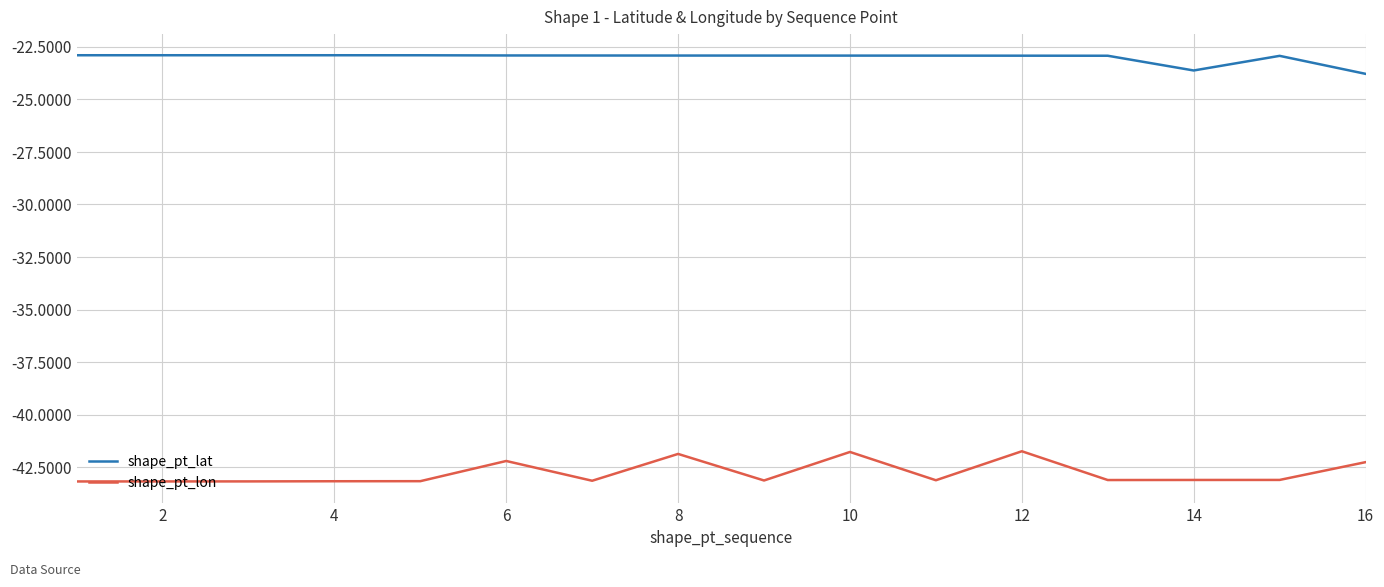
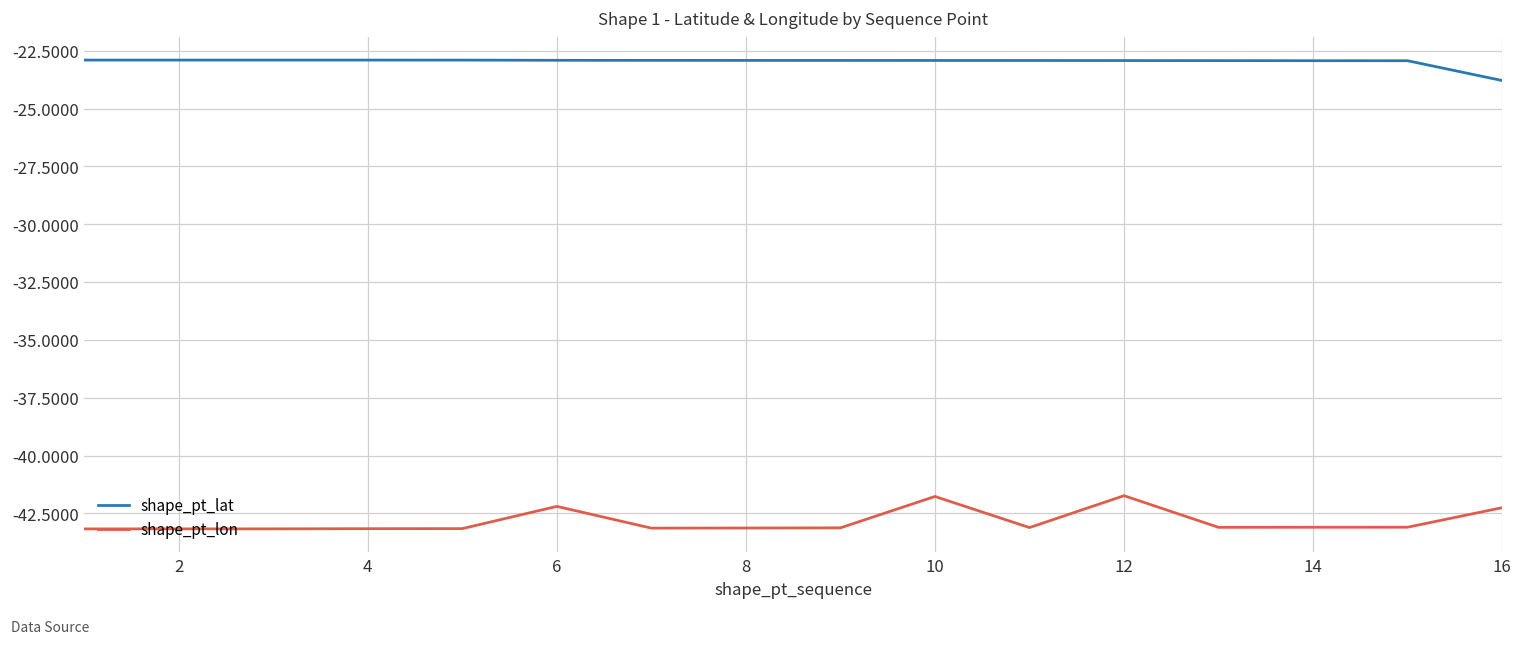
shape_pt_lon, 8: -41.9 -> -43.1
shape_pt_lat, 14: -23.6 -> -22.9
